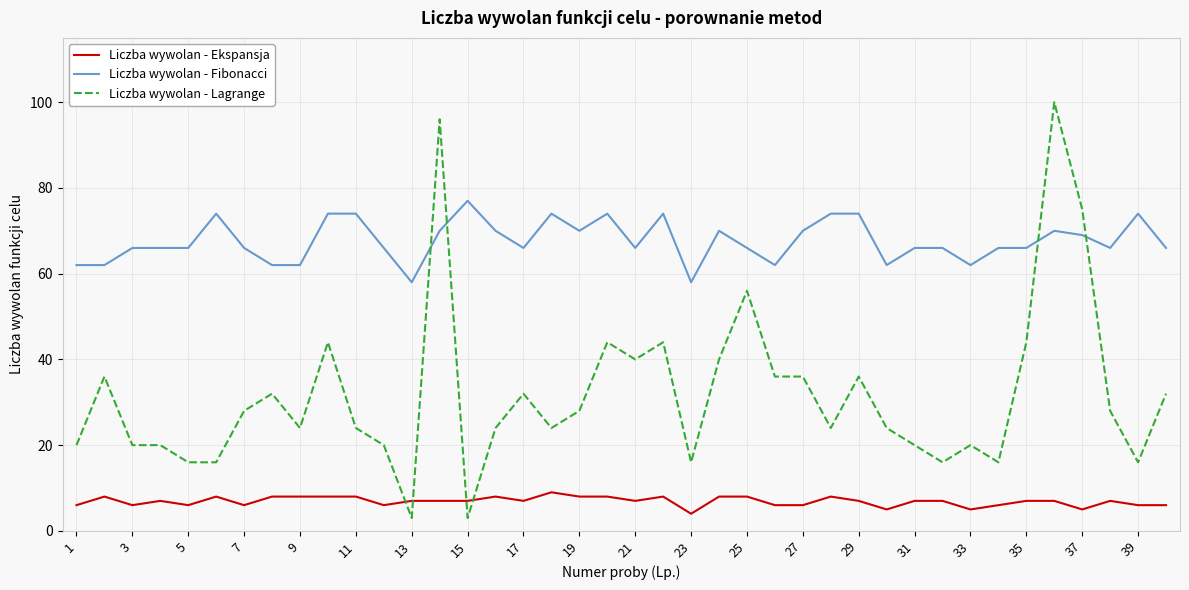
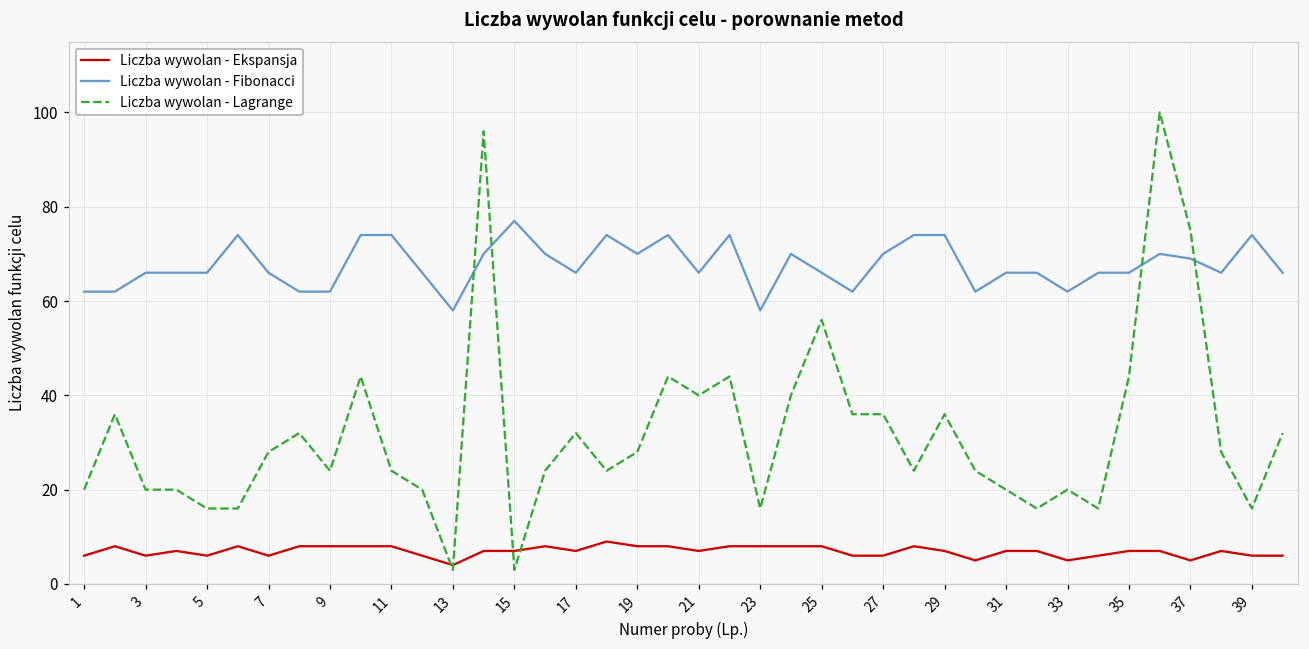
Liczba wywolan - Ekspansja, 13: 7 -> 4
Liczba wywolan - Ekspansja, 23: 4 -> 8
